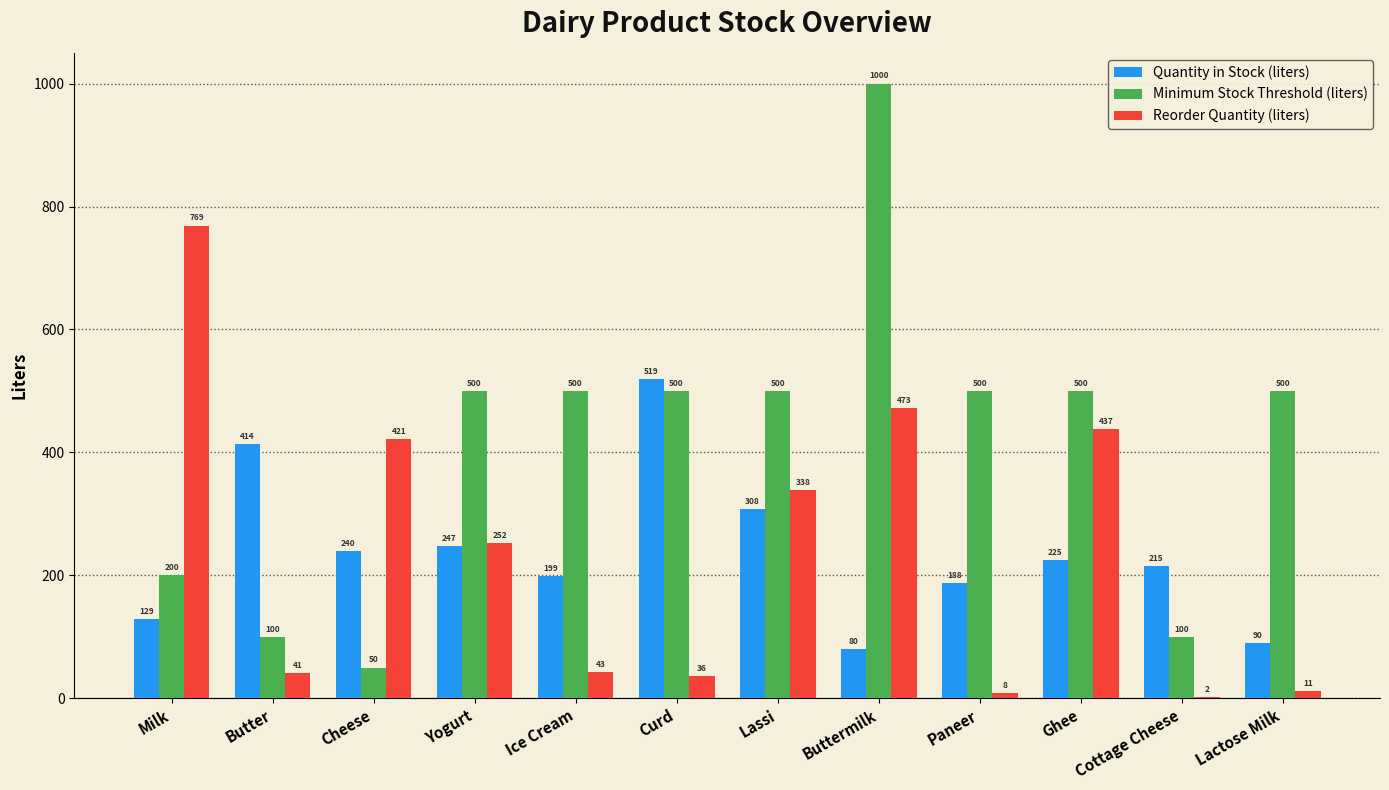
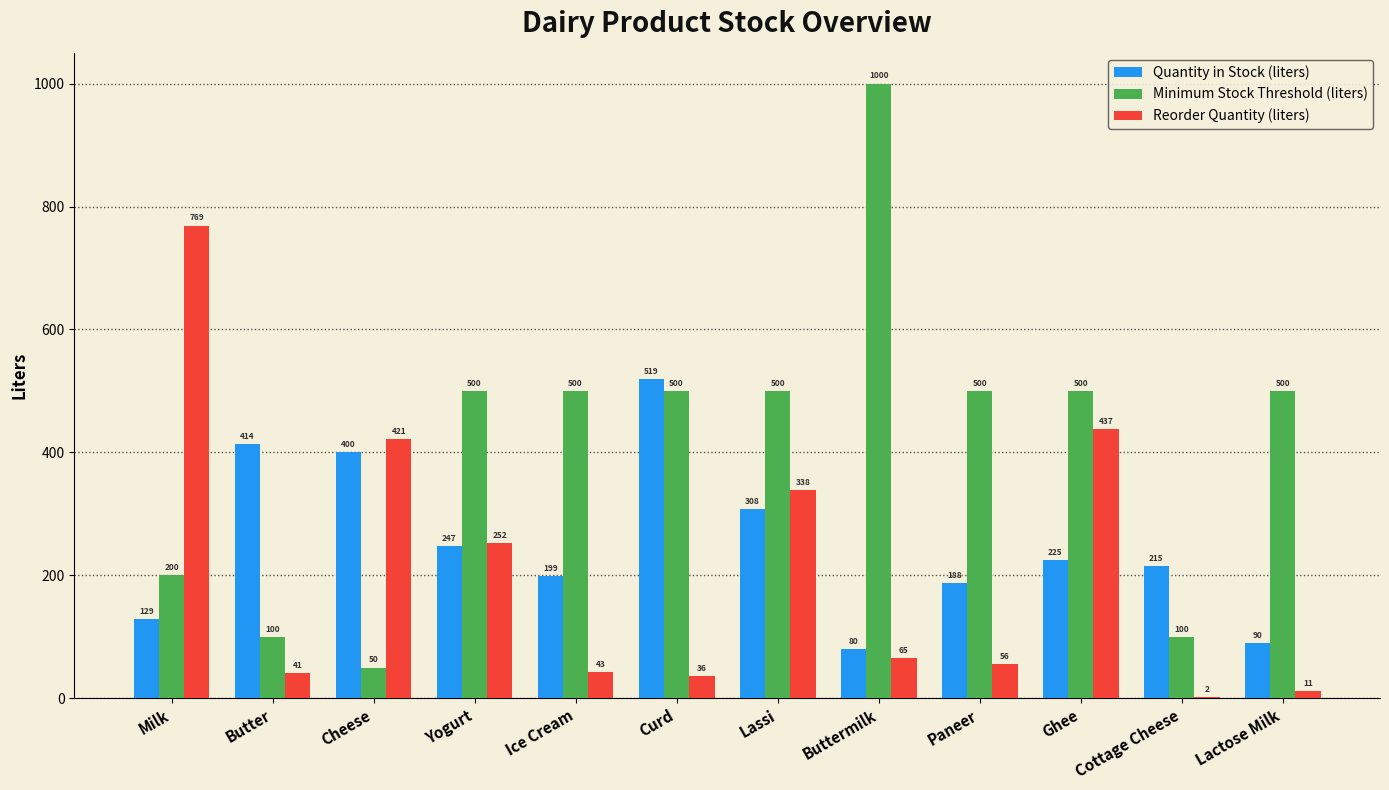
Quantity in Stock (liters), Cheese: 240 -> 400
Reorder Quantity (liters), Buttermilk: 473 -> 65
Reorder Quantity (liters), Paneer: 8 -> 56
